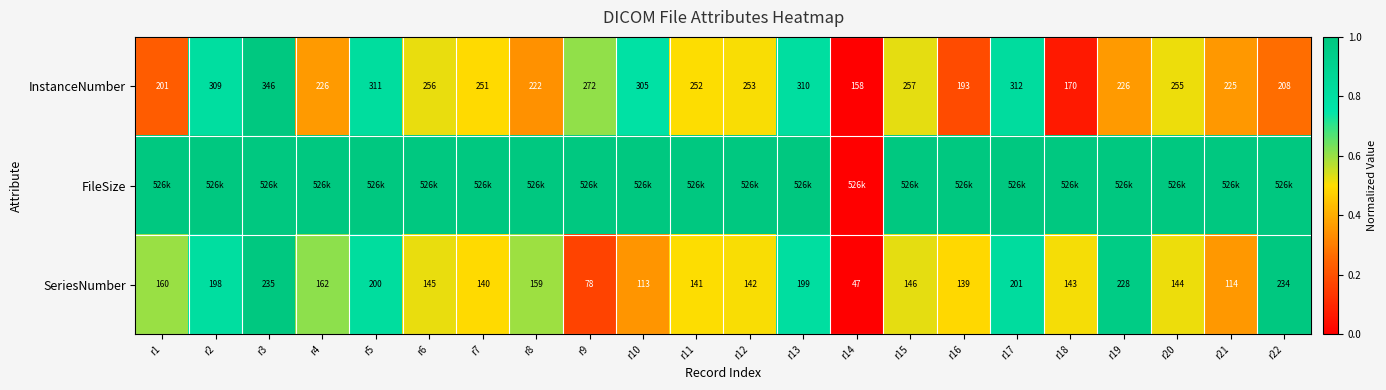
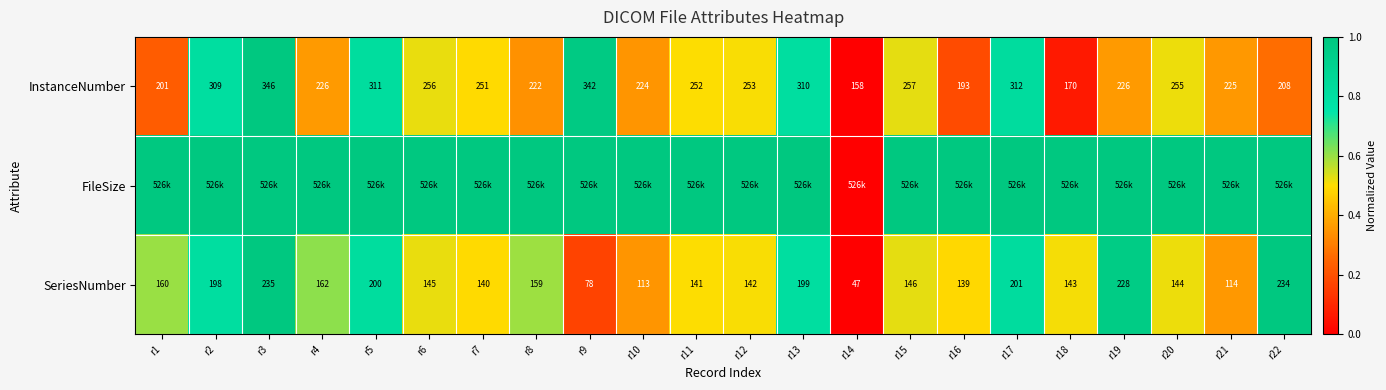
InstanceNumber, r9: 272 -> 342
InstanceNumber, r10: 305 -> 224
